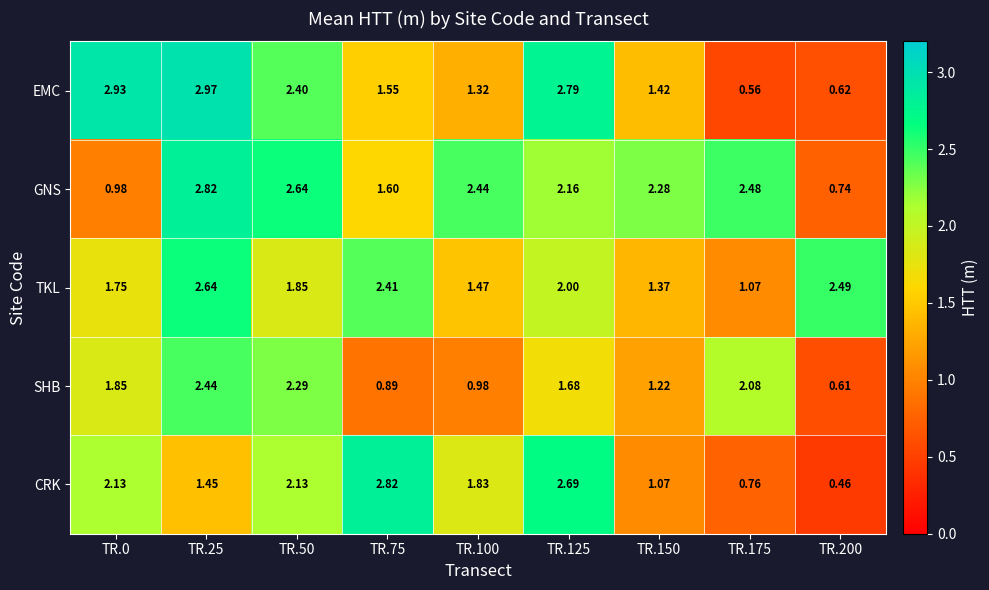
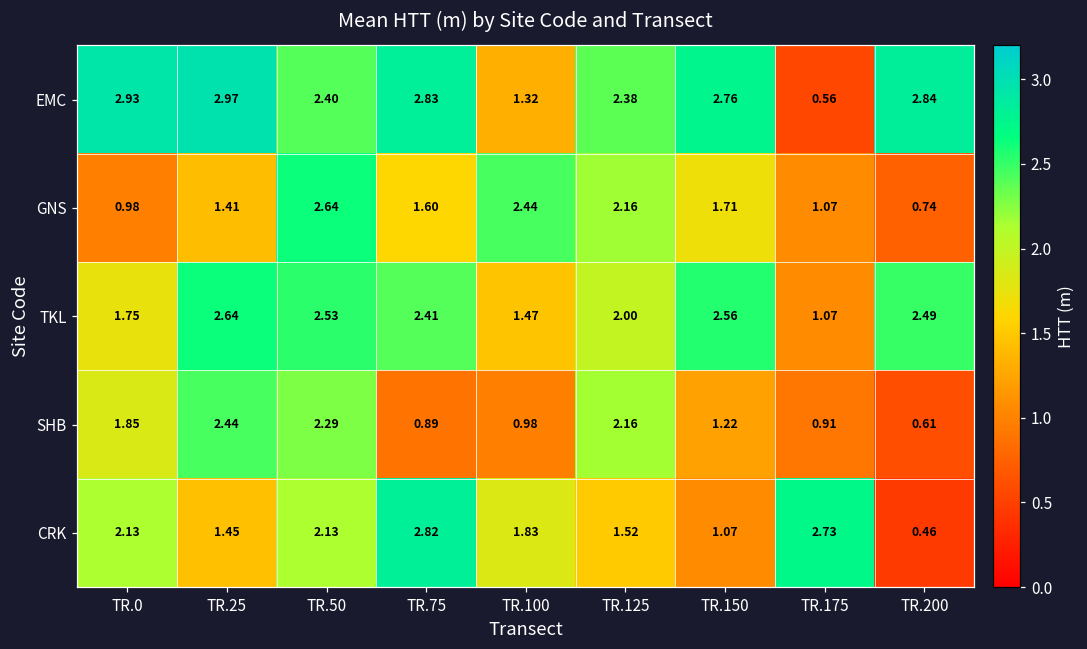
EMC, TR.75: 1.55 -> 2.83
EMC, TR.125: 2.79 -> 2.38
EMC, TR.150: 1.42 -> 2.76
EMC, TR.200: 0.62 -> 2.84
GNS, TR.25: 2.82 -> 1.41
GNS, TR.150: 2.28 -> 1.71
GNS, TR.175: 2.48 -> 1.07
TKL, TR.50: 1.85 -> 2.53
TKL, TR.150: 1.37 -> 2.56
SHB, TR.125: 1.68 -> 2.16
SHB, TR.175: 2.08 -> 0.91
CRK, TR.125: 2.69 -> 1.52
CRK, TR.175: 0.76 -> 2.73
